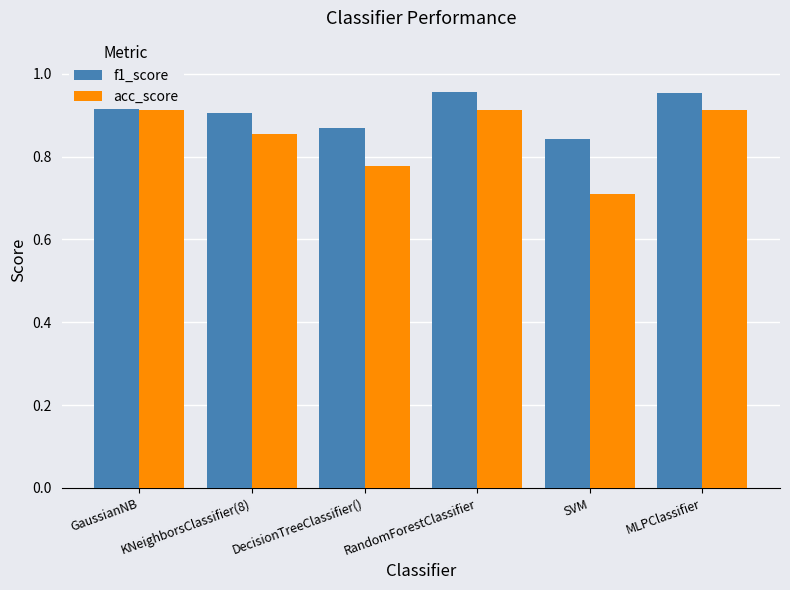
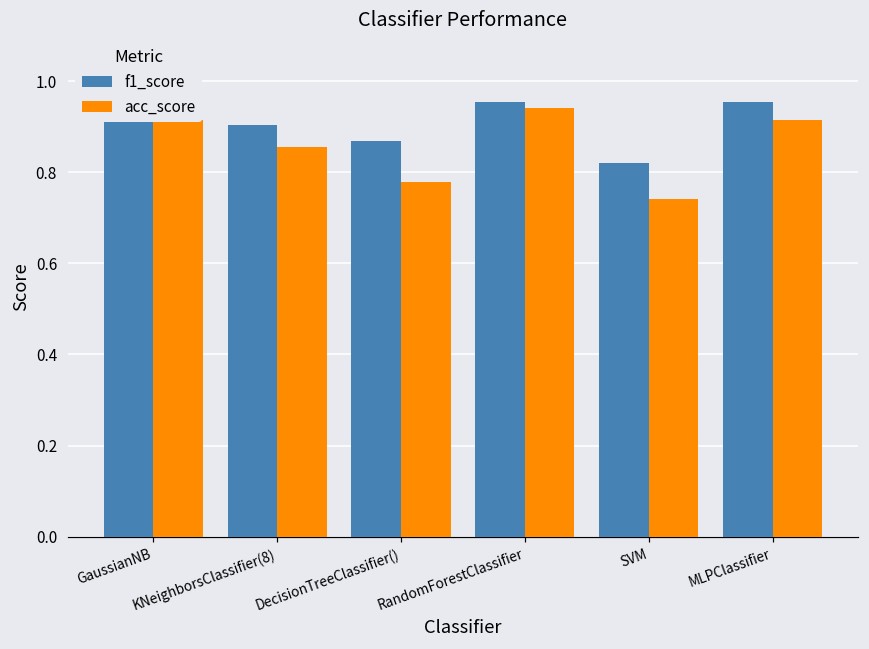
acc_score, RandomForestClassifier: 0.91 -> 0.94
f1_score, SVM: 0.84 -> 0.82
acc_score, SVM: 0.71 -> 0.74
